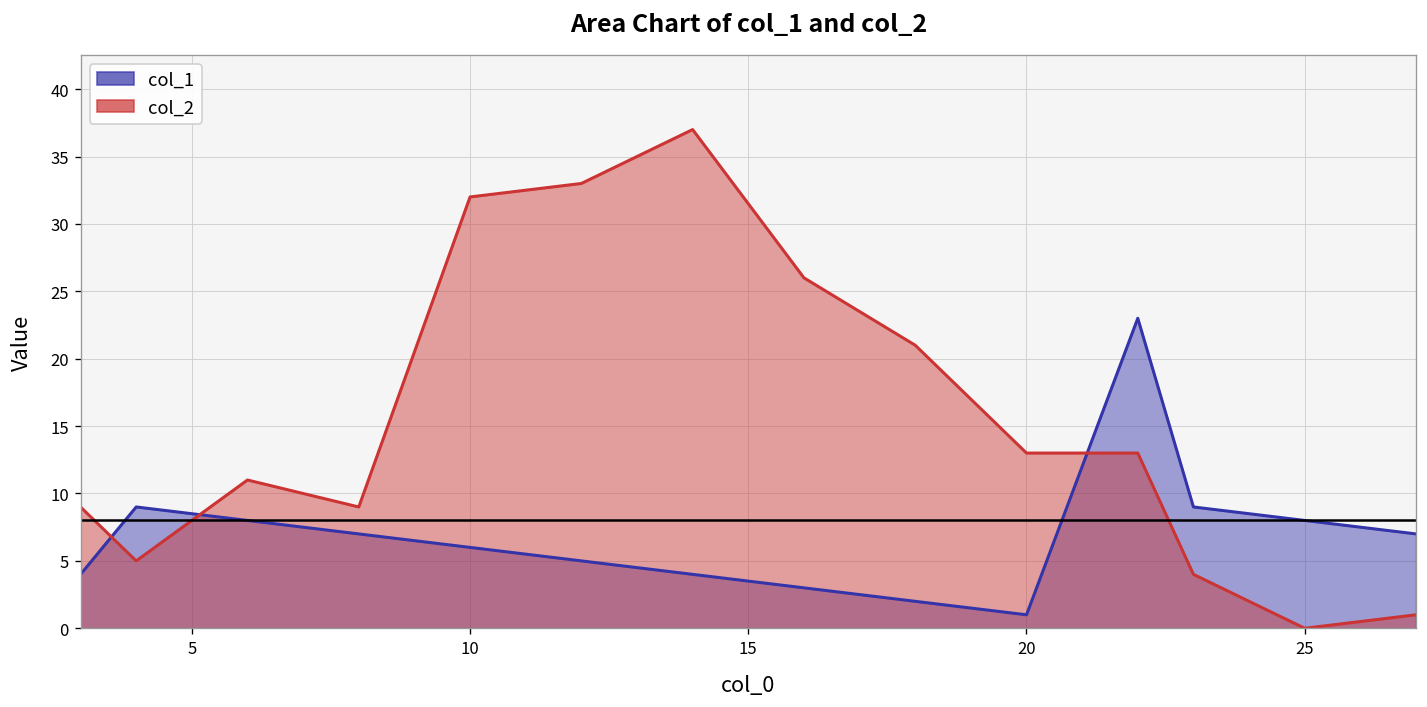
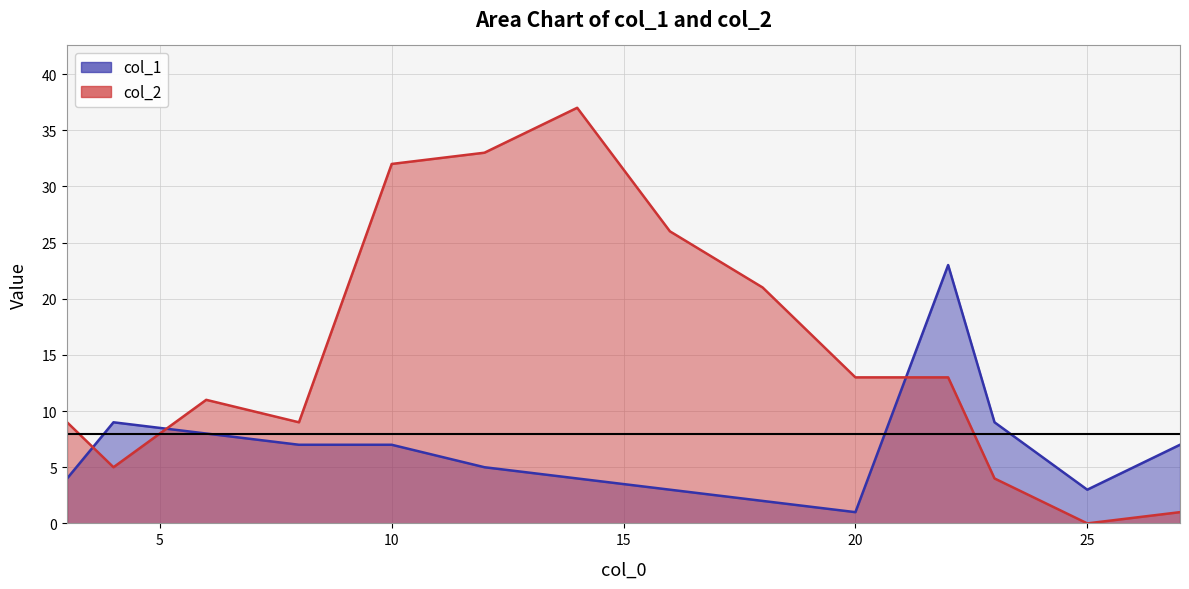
col_1, 10: 6 -> 7
col_1, 25: 8 -> 3
